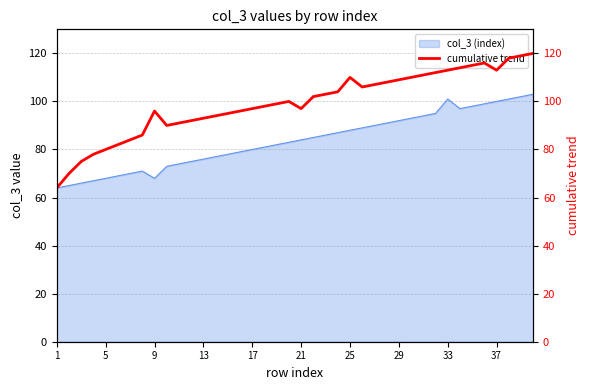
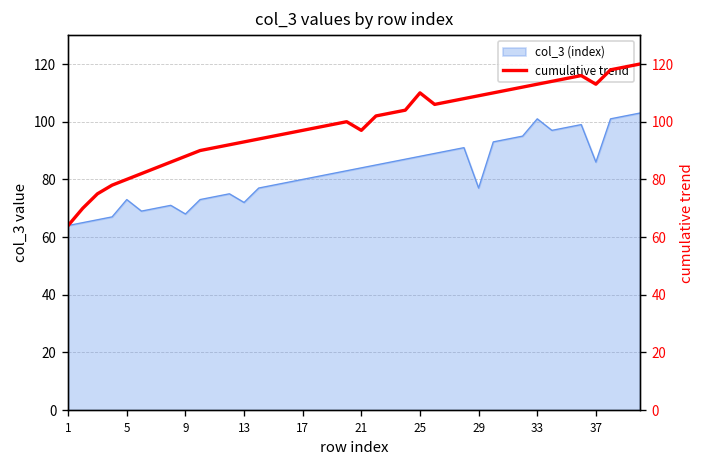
col_3 (index), 5: 68 -> 73
col_3 (index), 13: 76 -> 72
col_3 (index), 29: 92 -> 77
col_3 (index), 37: 100 -> 86
cumulative trend, 9: 96 -> 88
